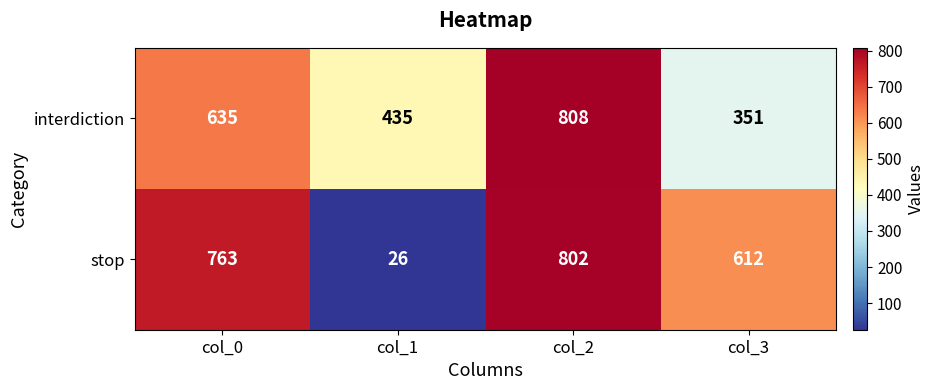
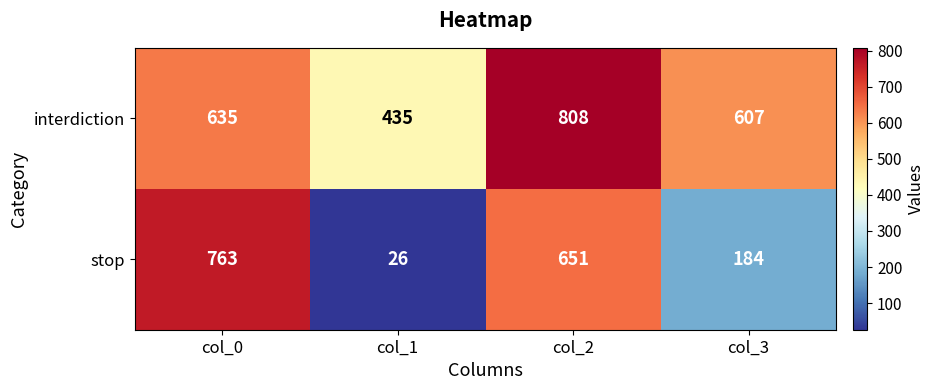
interdiction, col_3: 351 -> 607
stop, col_2: 802 -> 651
stop, col_3: 612 -> 184
